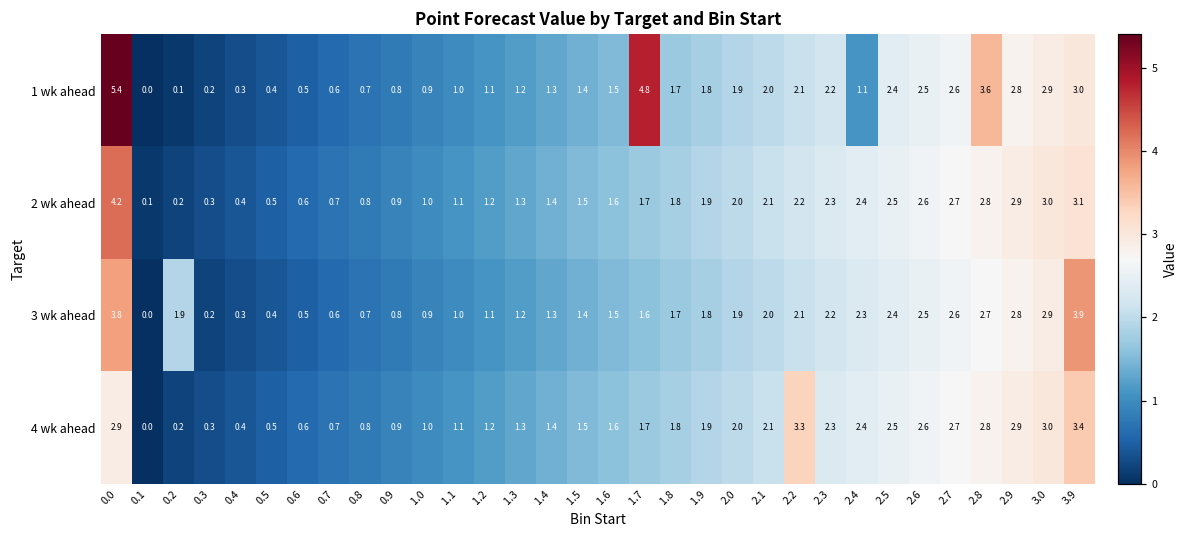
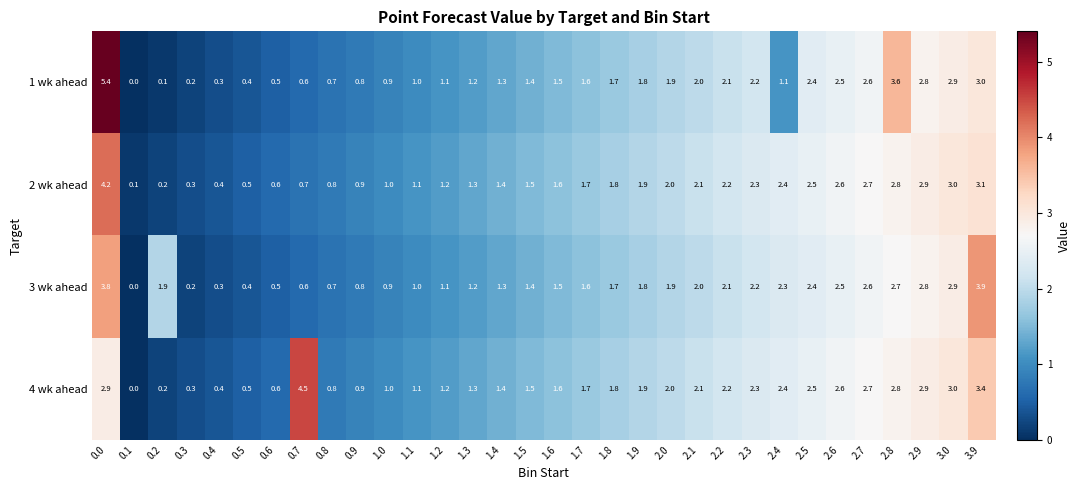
1 wk ahead, 1.7: 4.8 -> 1.6
4 wk ahead, 0.7: 0.7 -> 4.5
4 wk ahead, 2.2: 3.3 -> 2.2
